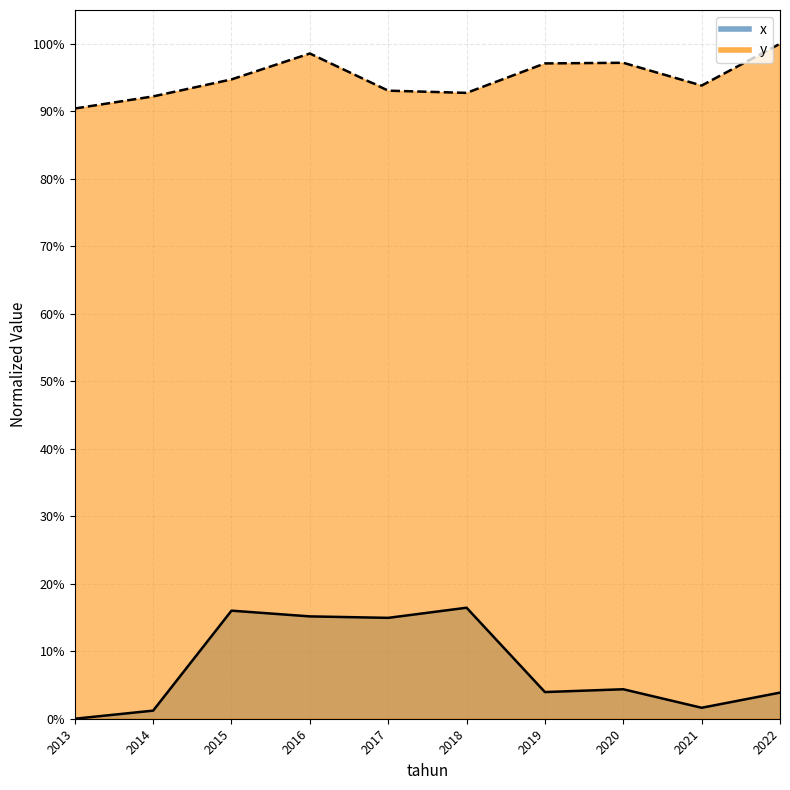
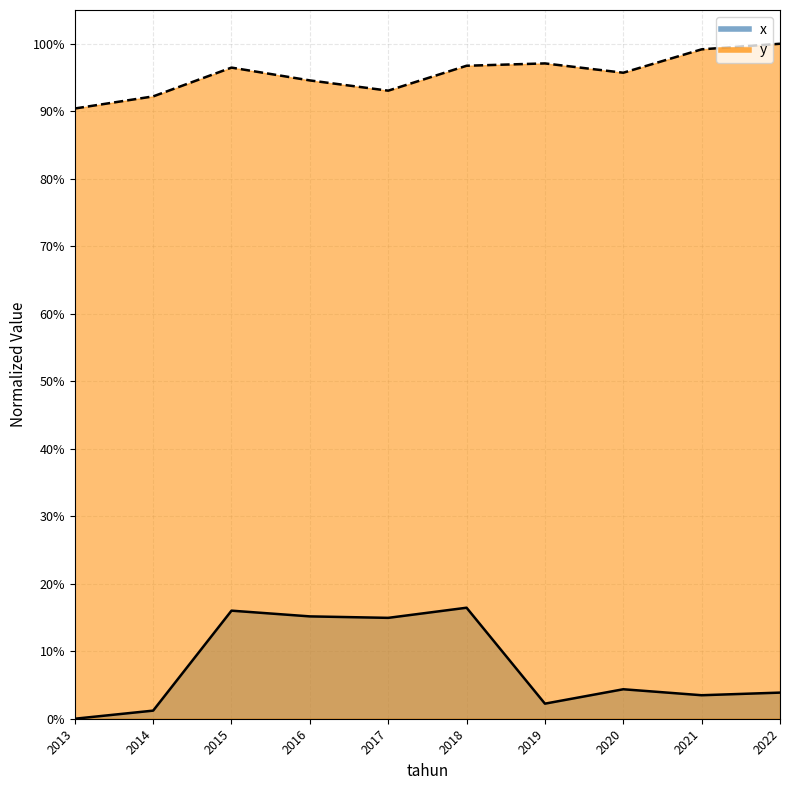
y, 2015: 95% -> 96%
y, 2016: 99% -> 95%
y, 2018: 93% -> 97%
x, 2019: 4% -> 2%
y, 2020: 97% -> 96%
x, 2021: 2% -> 3%
y, 2021: 94% -> 99%
